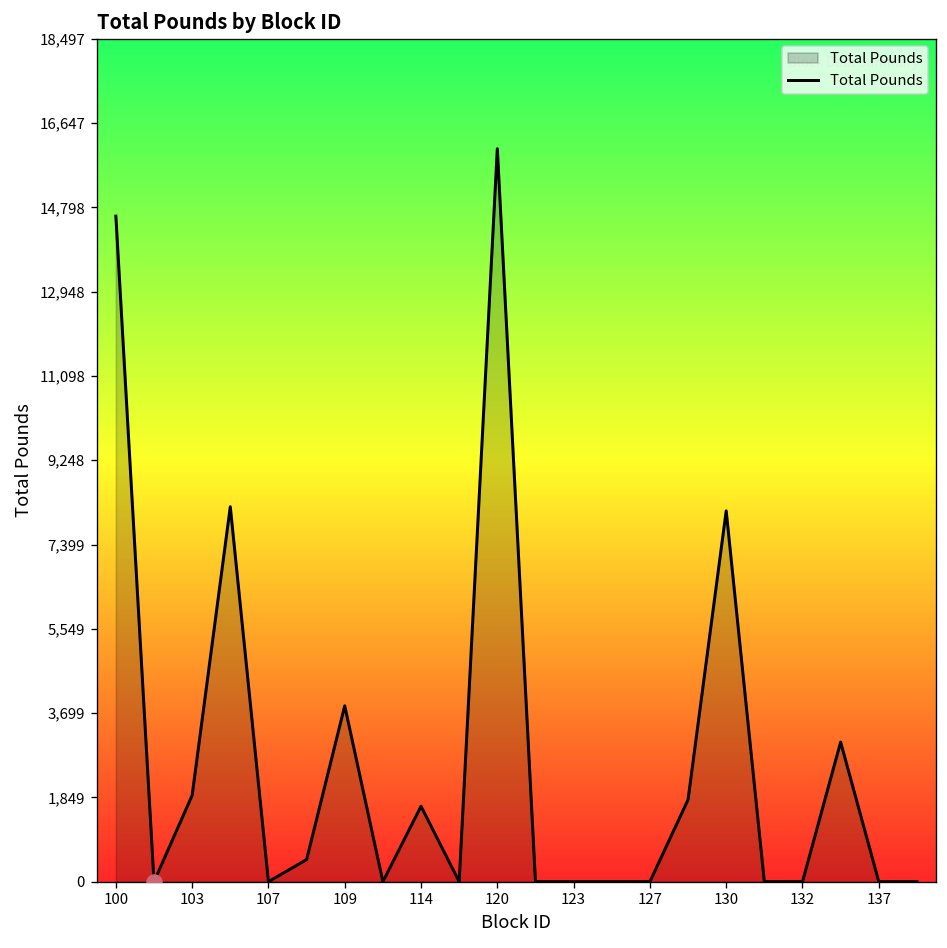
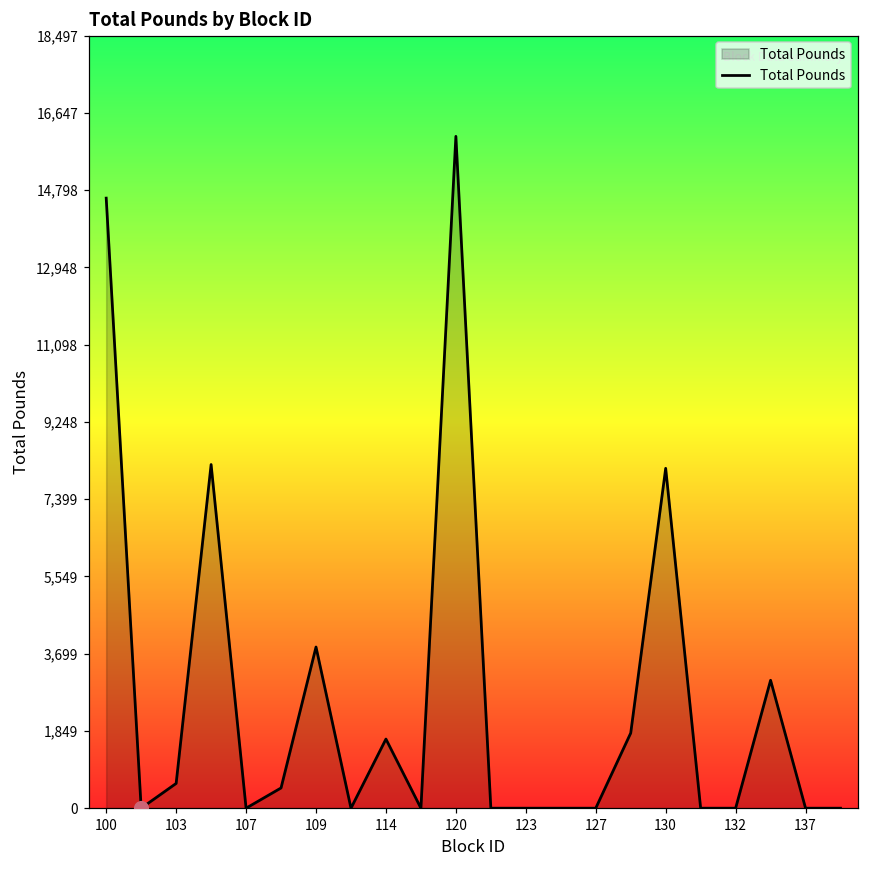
Total Pounds, 103: 1,900 -> 600
